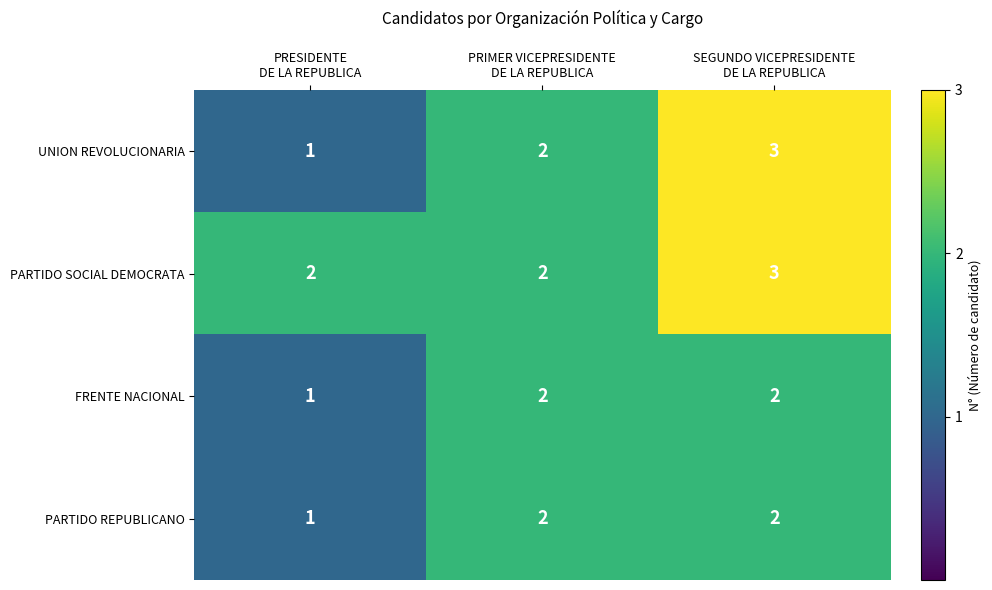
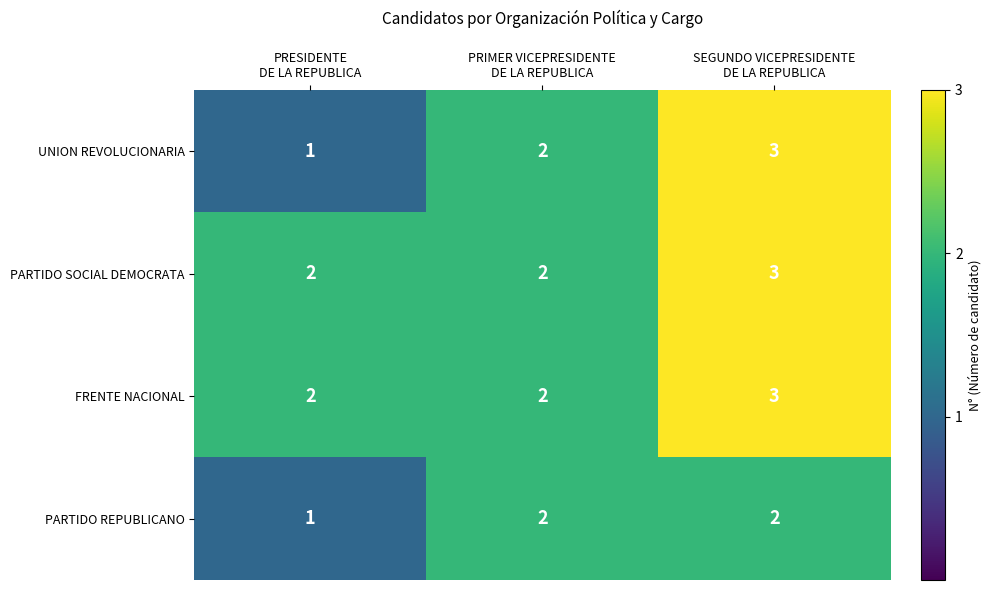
FRENTE NACIONAL, PRESIDENTE DE LA REPUBLICA: 1 -> 2
FRENTE NACIONAL, SEGUNDO VICEPRESIDENTE DE LA REPUBLICA: 2 -> 3
